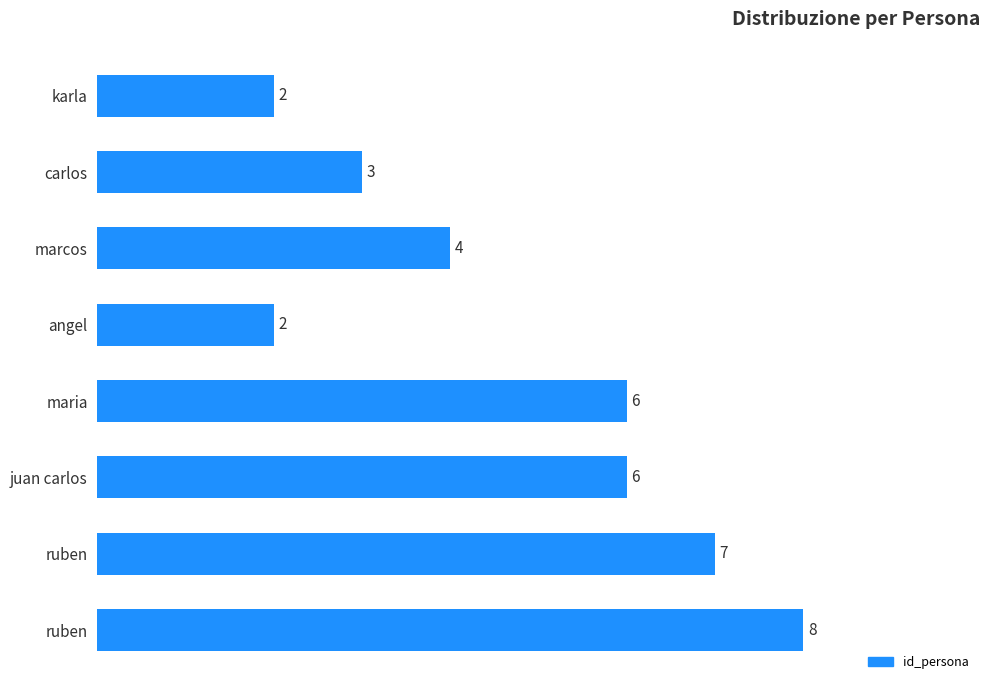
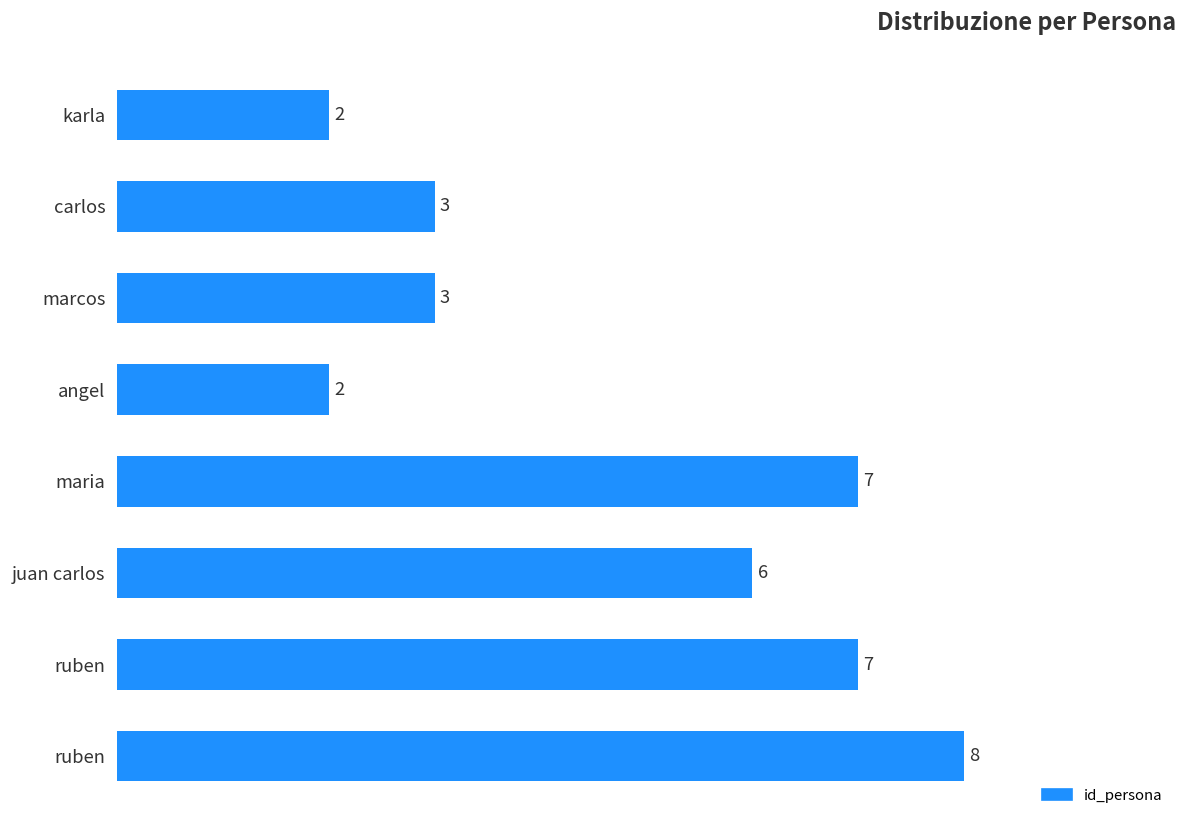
marcos: 4 -> 3
maria: 6 -> 7
